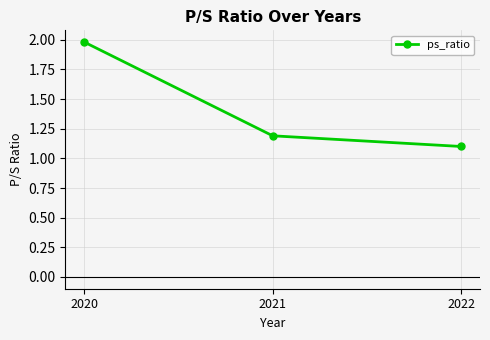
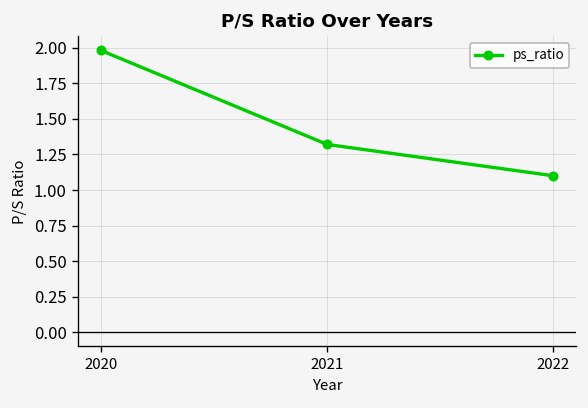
2021: 1.19 -> 1.32
